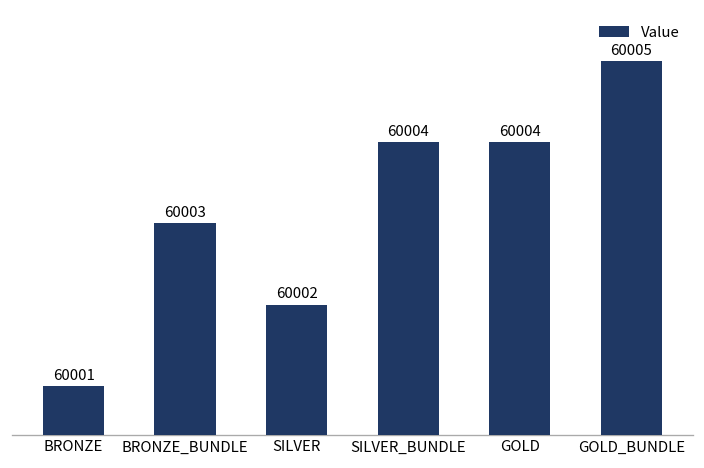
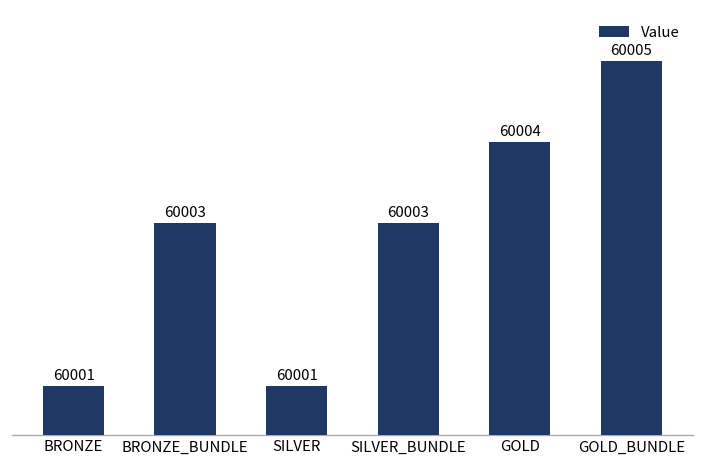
SILVER: 60002 -> 60001
SILVER_BUNDLE: 60004 -> 60003
